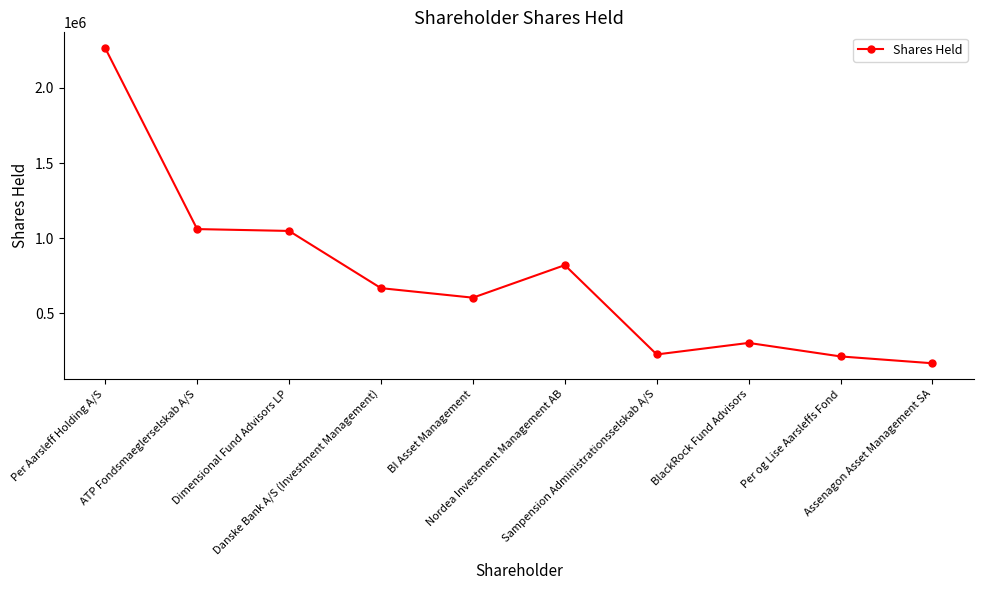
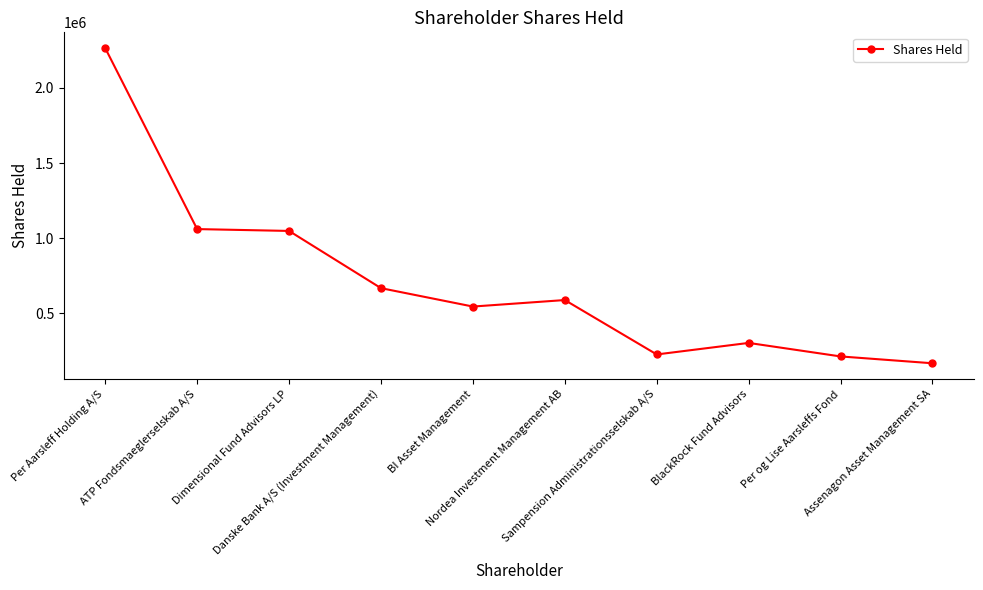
BI Asset Management: 600000 -> 540000
Nordea Investment Management AB: 820000 -> 590000
